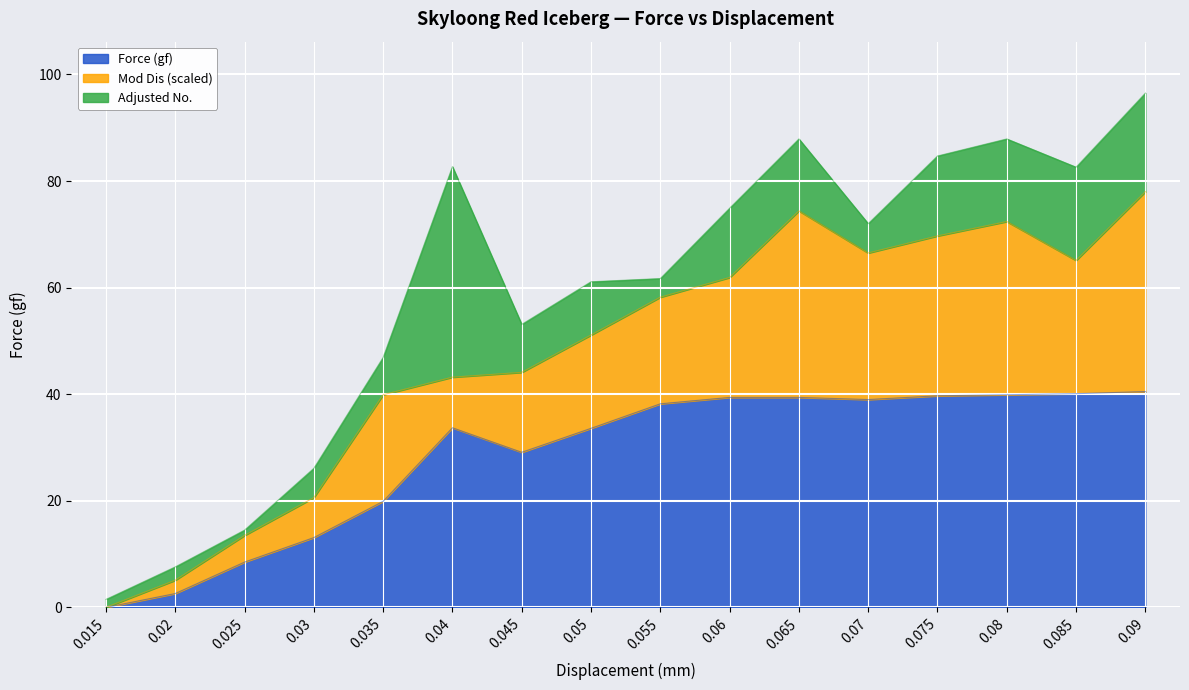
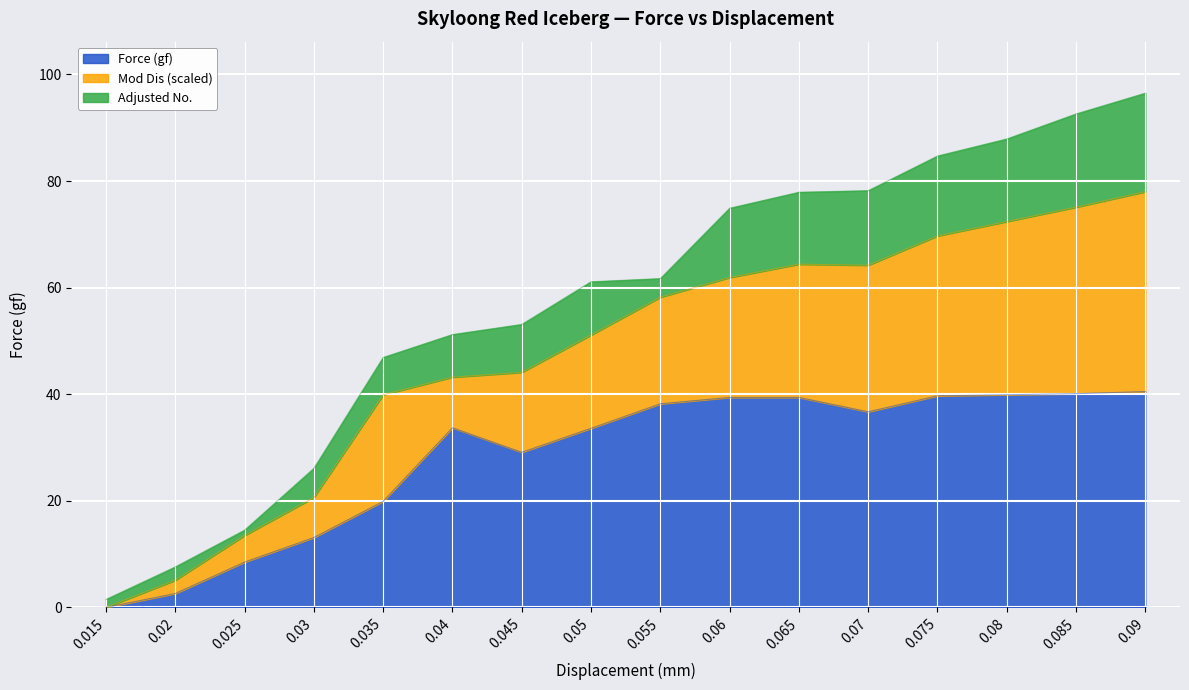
Adjusted No., 0.04: 40 -> 8
Mod Dis (scaled), 0.065: 35 -> 25
Force (gf), 0.07: 39 -> 37
Adjusted No., 0.07: 6 -> 14
Mod Dis (scaled), 0.085: 25 -> 35
